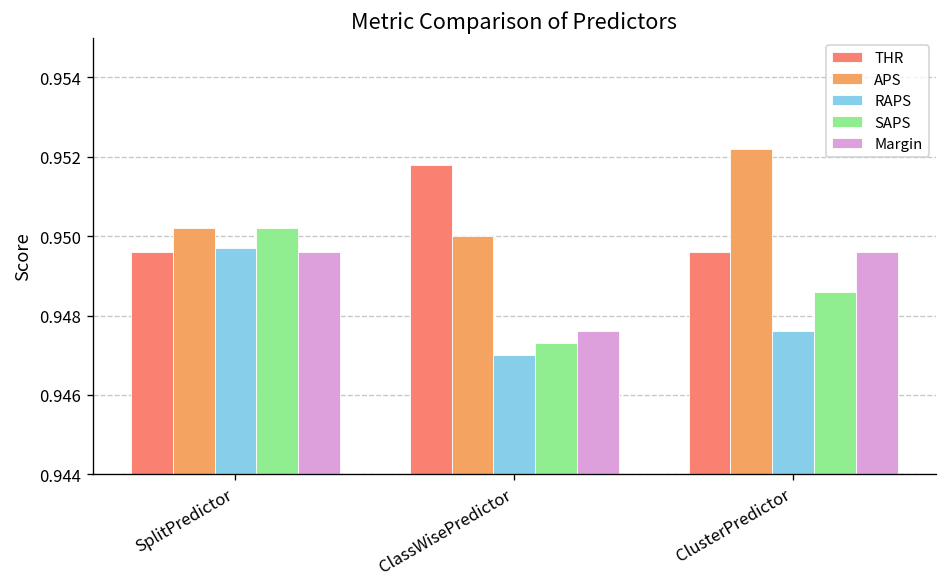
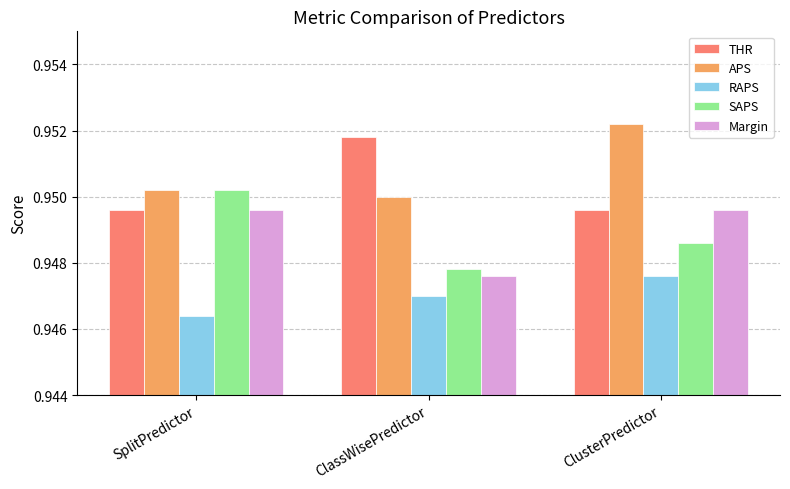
RAPS, SplitPredictor: 0.9497 -> 0.9464
SAPS, ClassWisePredictor: 0.9473 -> 0.9478
